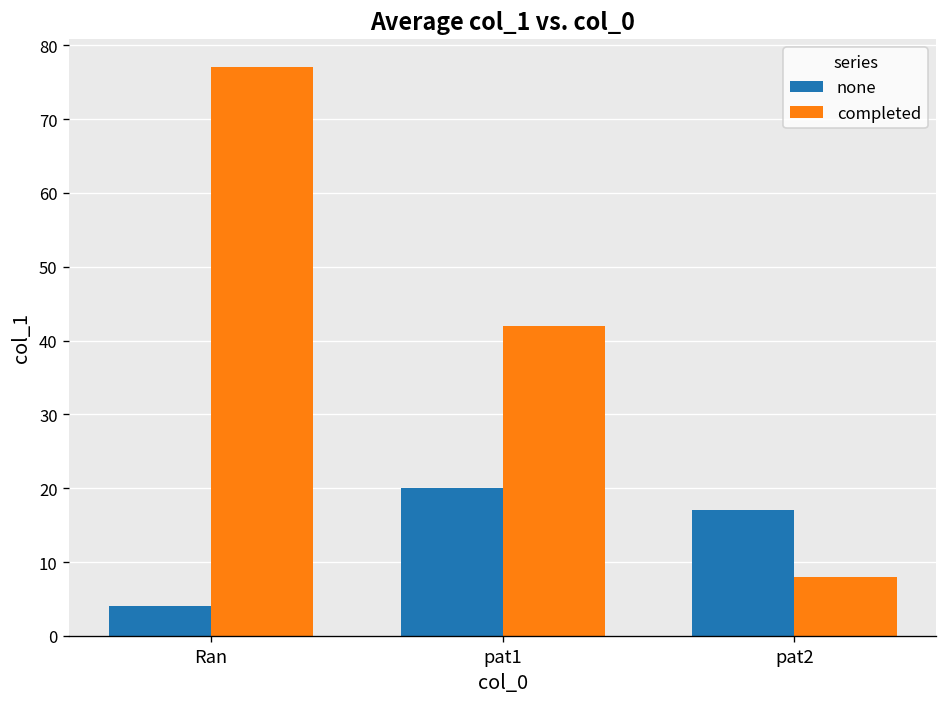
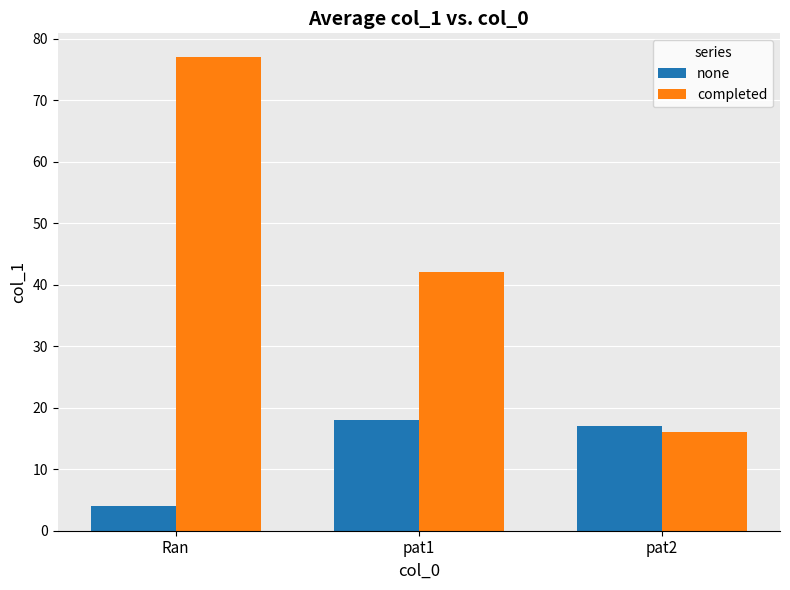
none, pat1: 20 -> 18
completed, pat2: 8 -> 16
